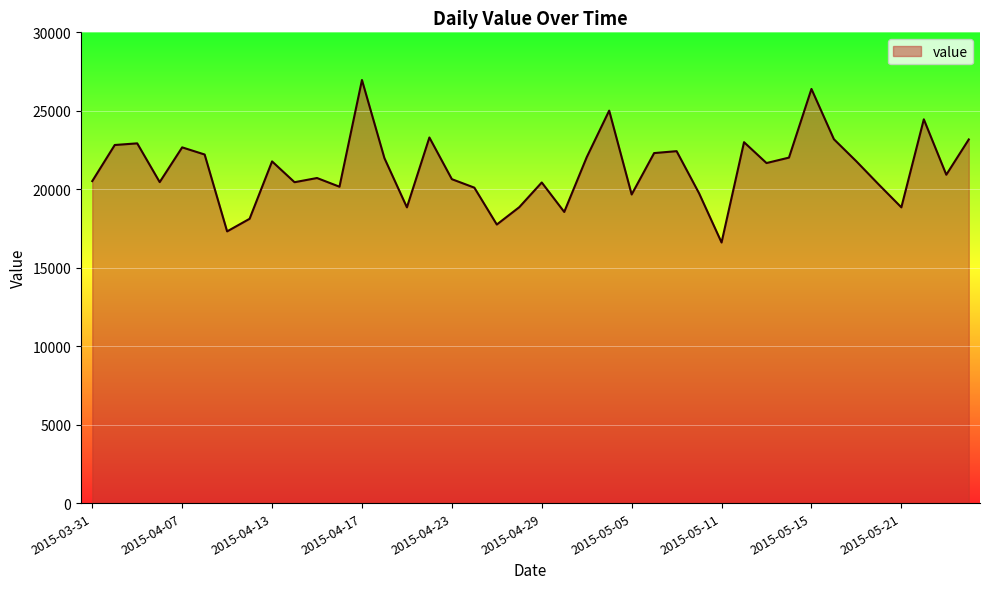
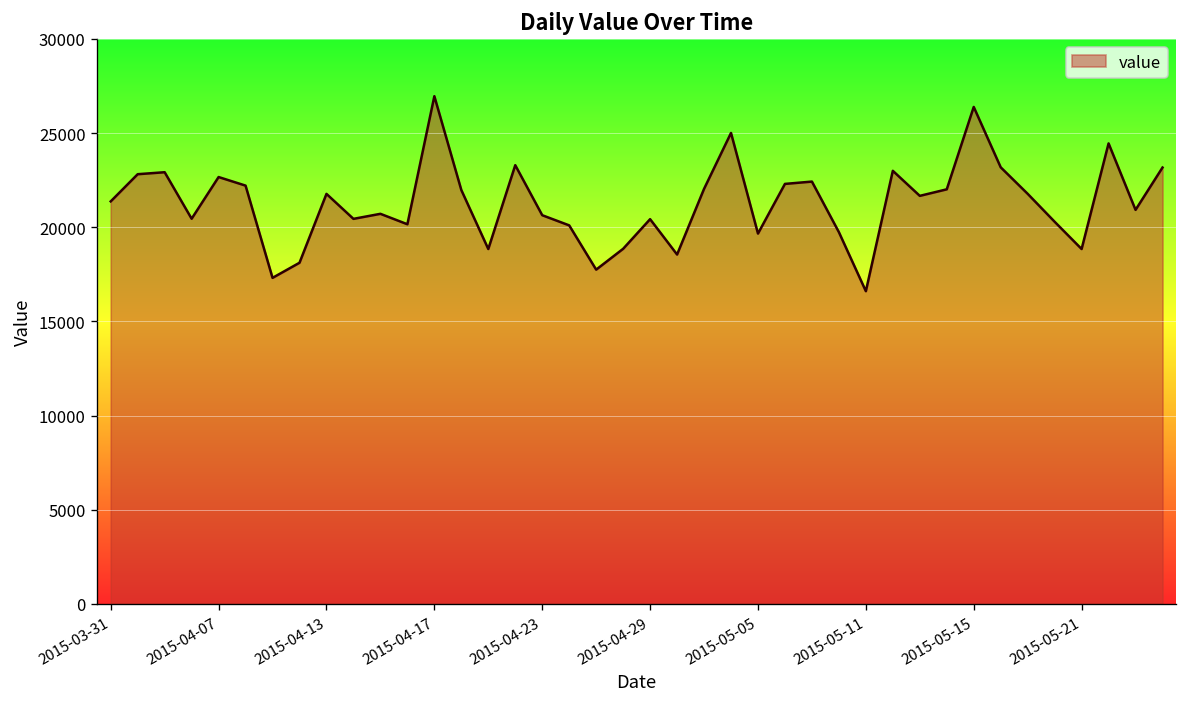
2015-03-31: 20500 -> 21400
